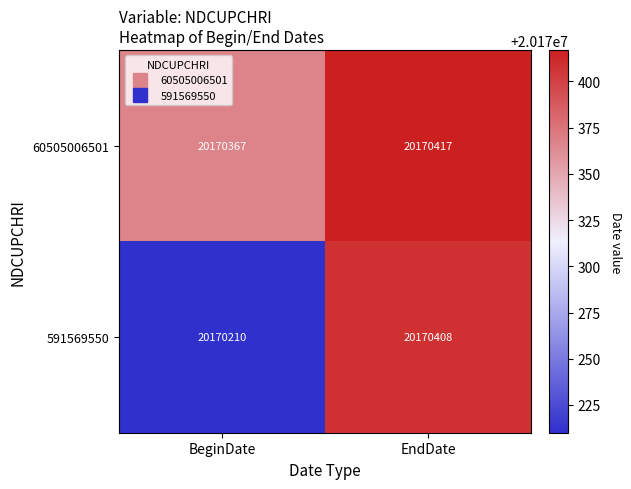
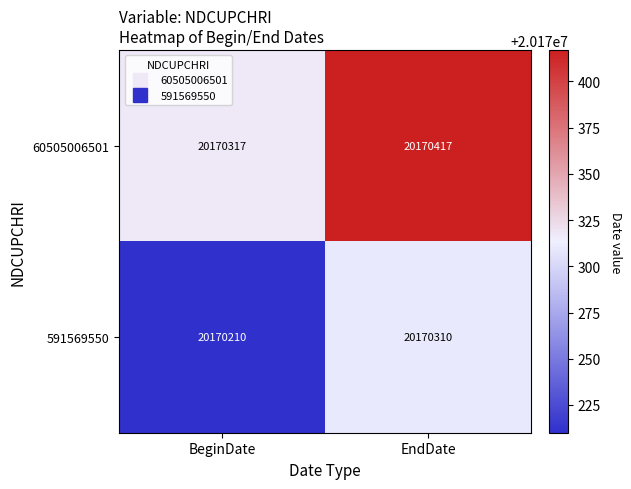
60505006501, BeginDate: 20170367 -> 20170317
591569550, EndDate: 20170408 -> 20170310
